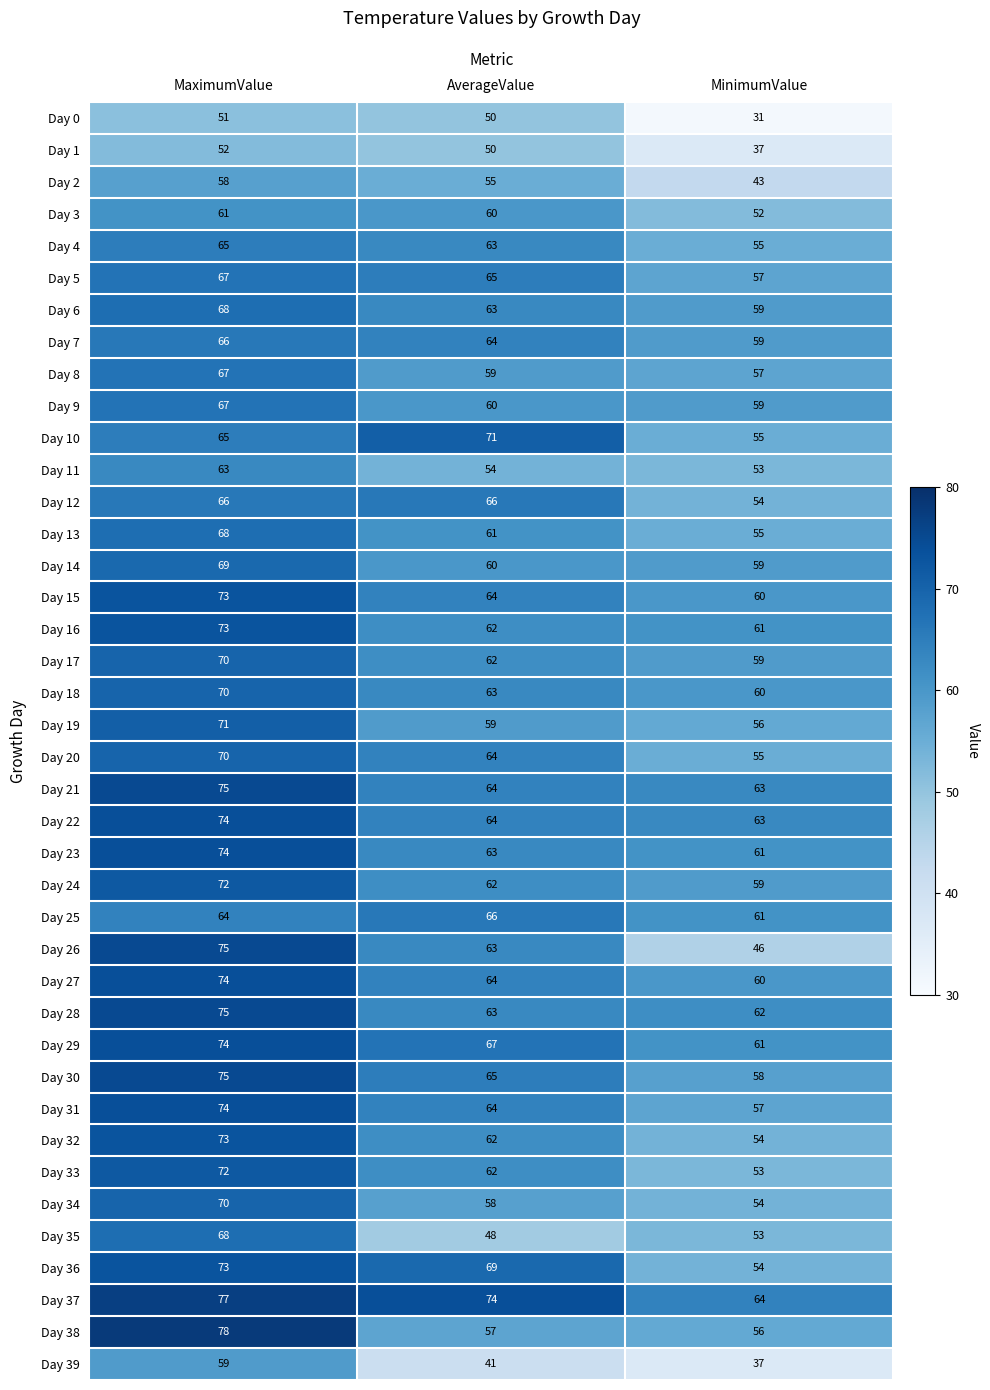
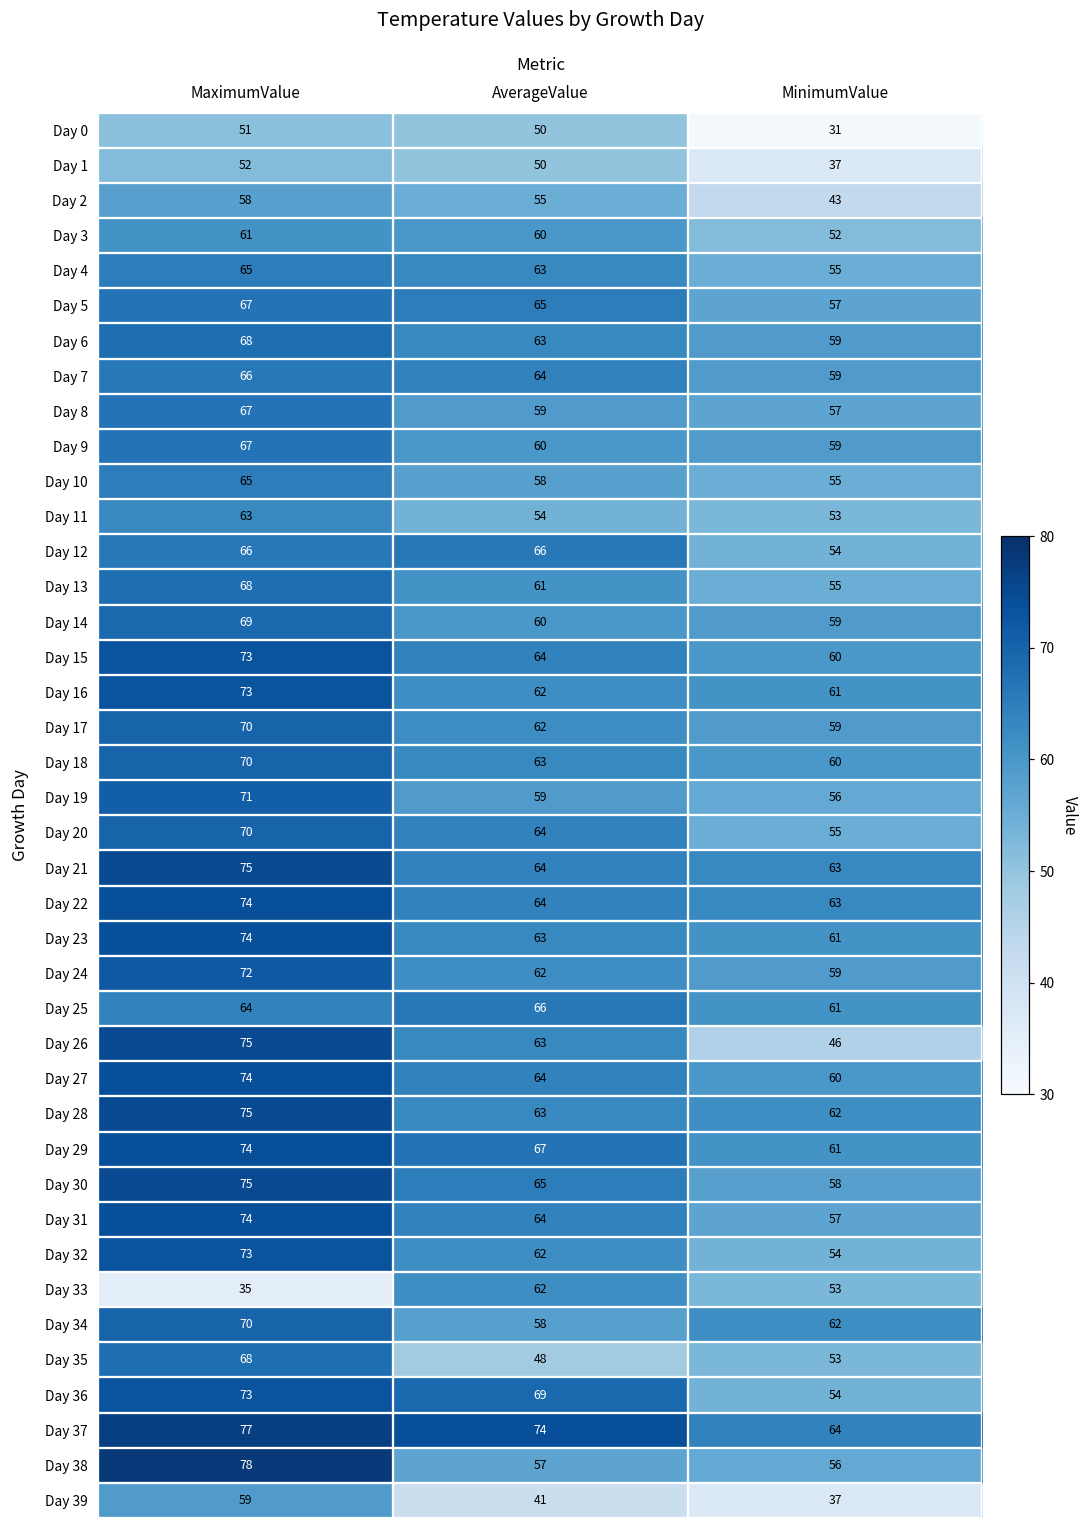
Day 10, AverageValue: 71 -> 58
Day 33, MaximumValue: 72 -> 35
Day 34, MinimumValue: 54 -> 62
